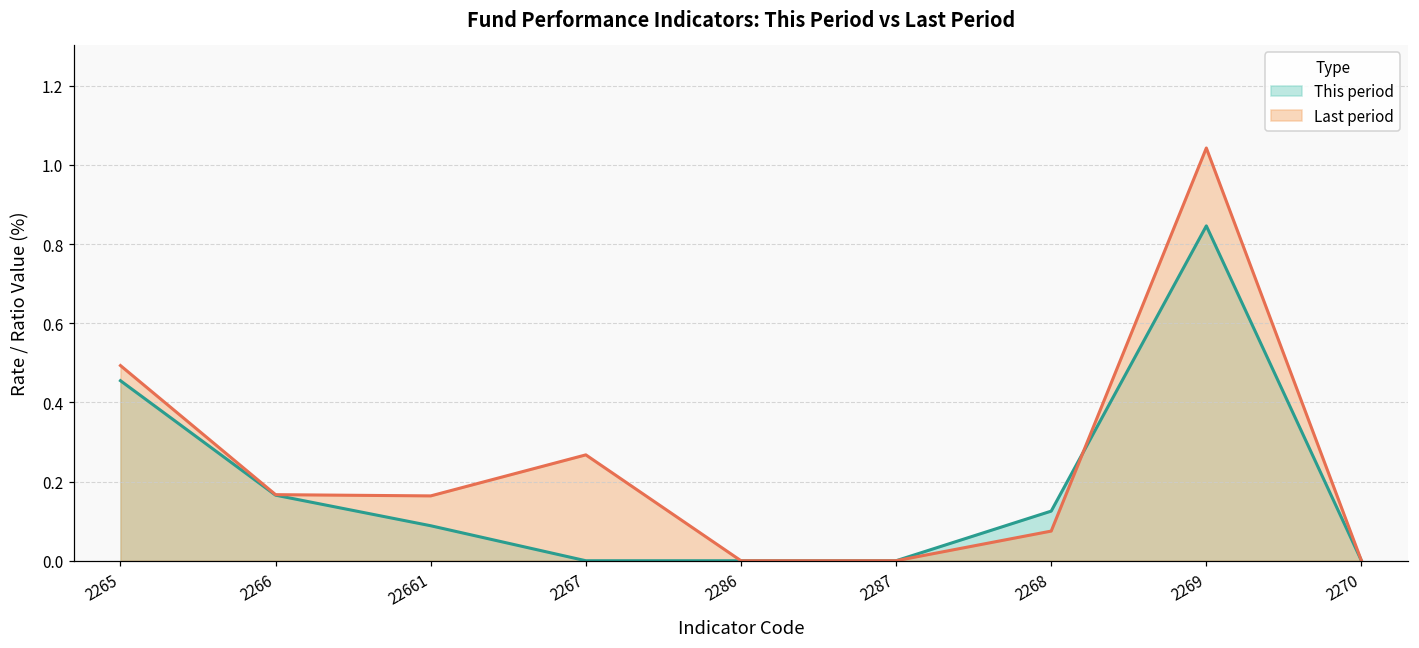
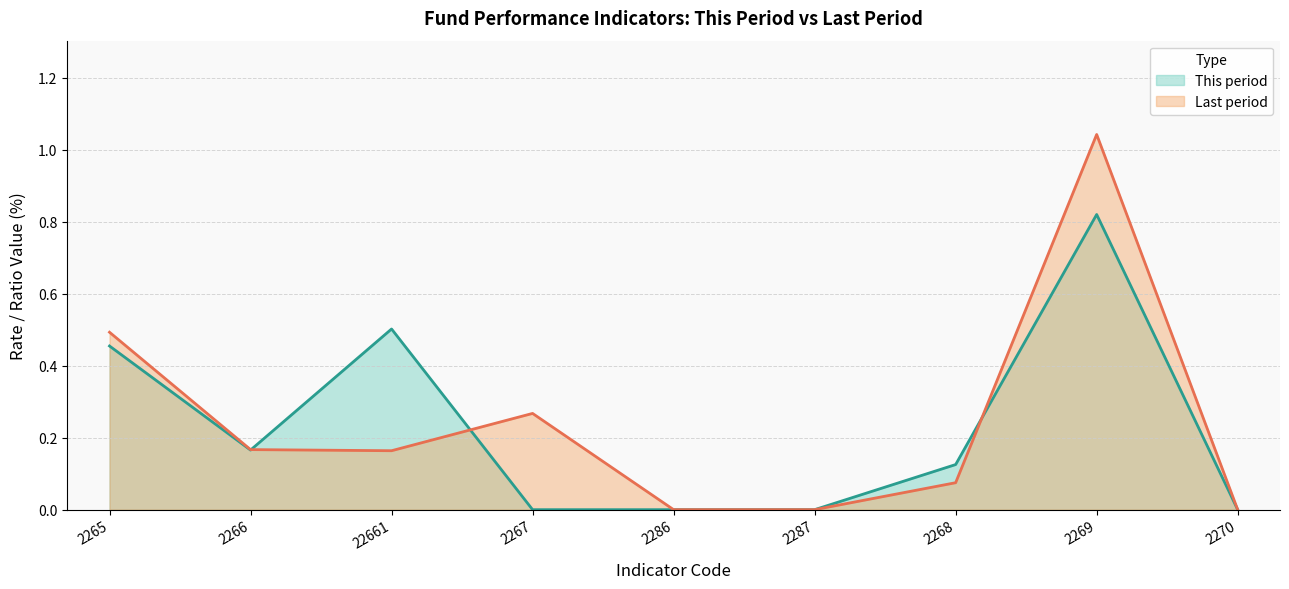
This period, 22661: 0.09 -> 0.50
This period, 2269: 0.85 -> 0.82
